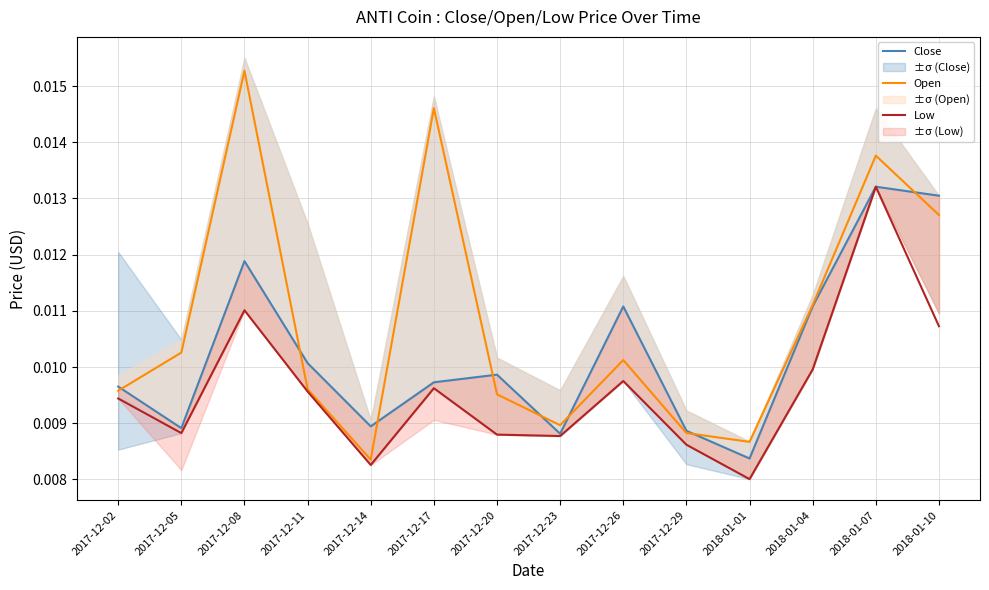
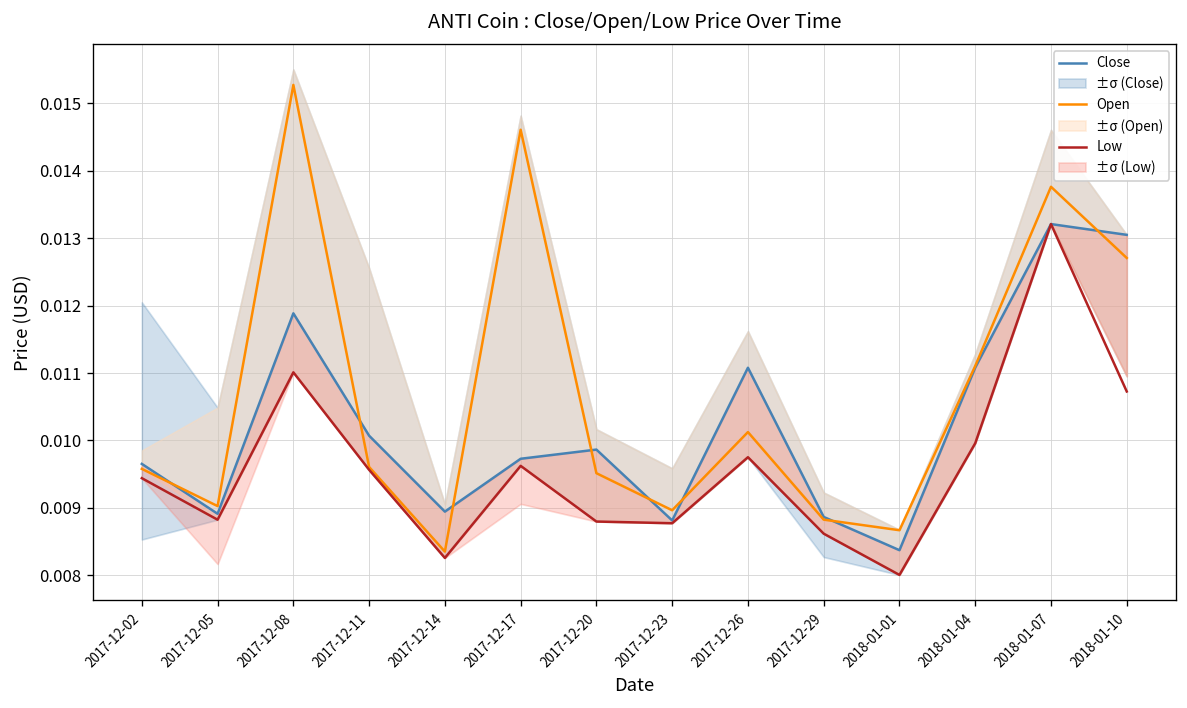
Open, 2017-12-05: 0.0103 -> 0.0090
